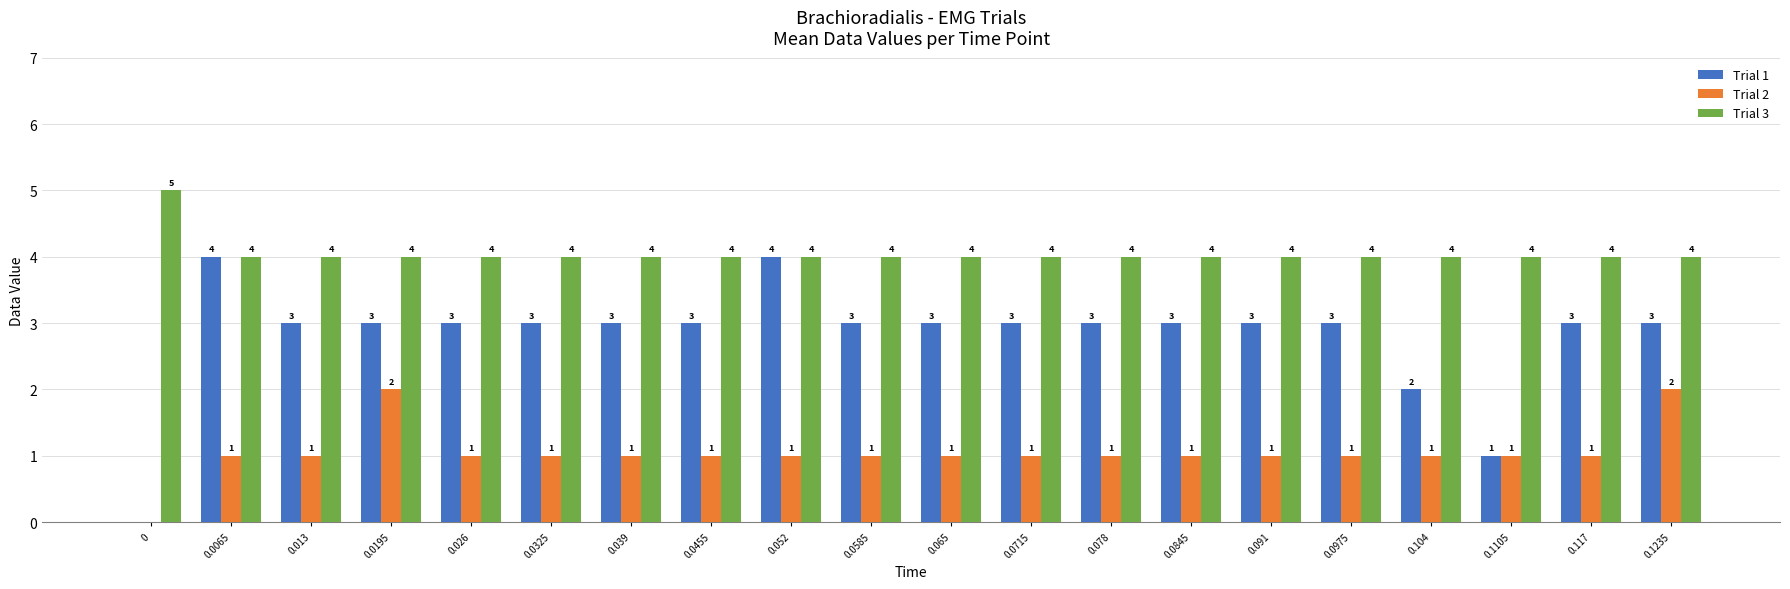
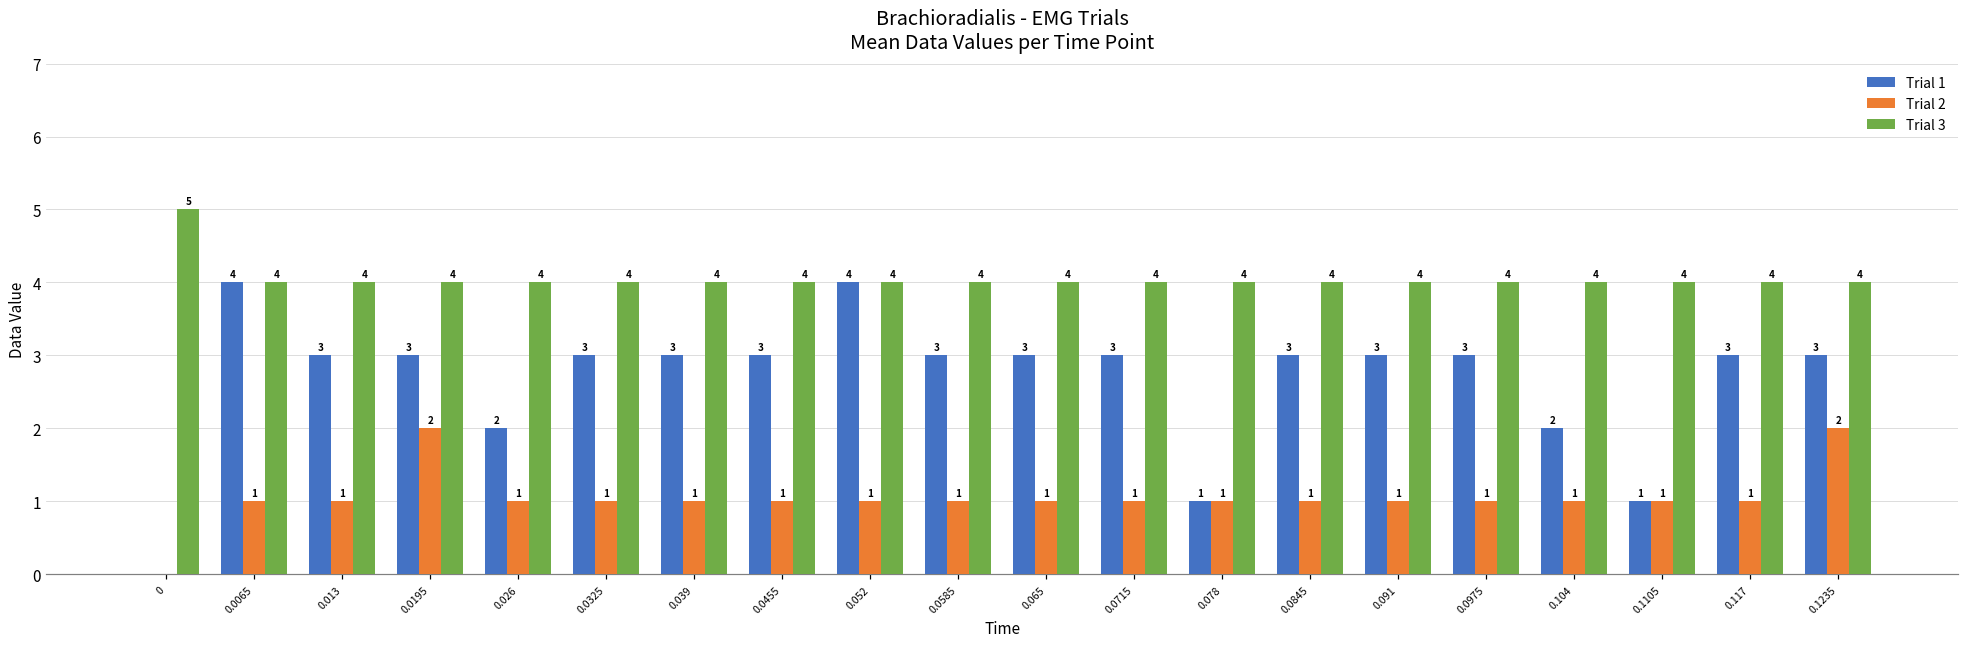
Trial 1, 0.026: 3 -> 2
Trial 1, 0.078: 3 -> 1
